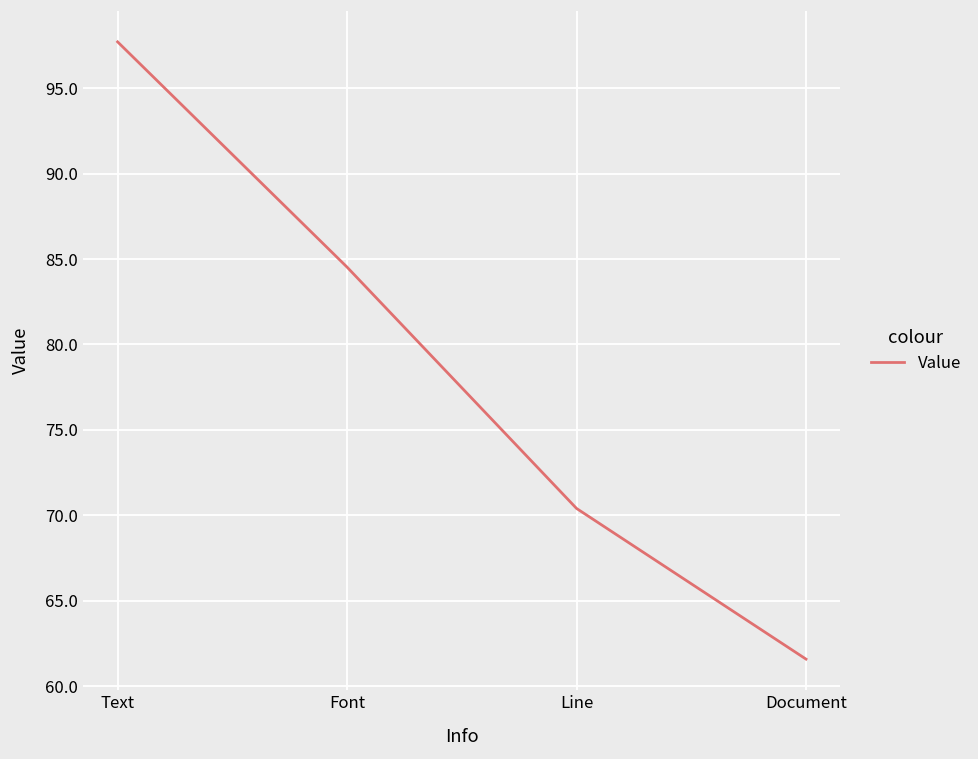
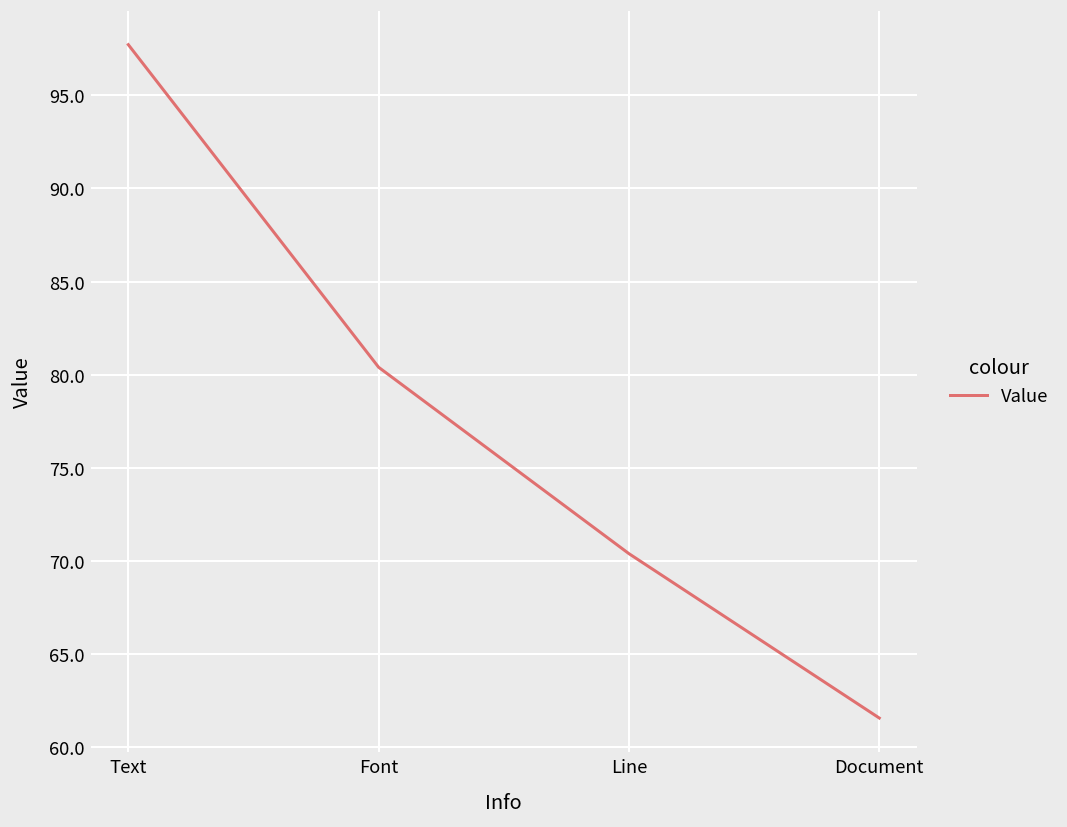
Font: 84.5 -> 80.4
